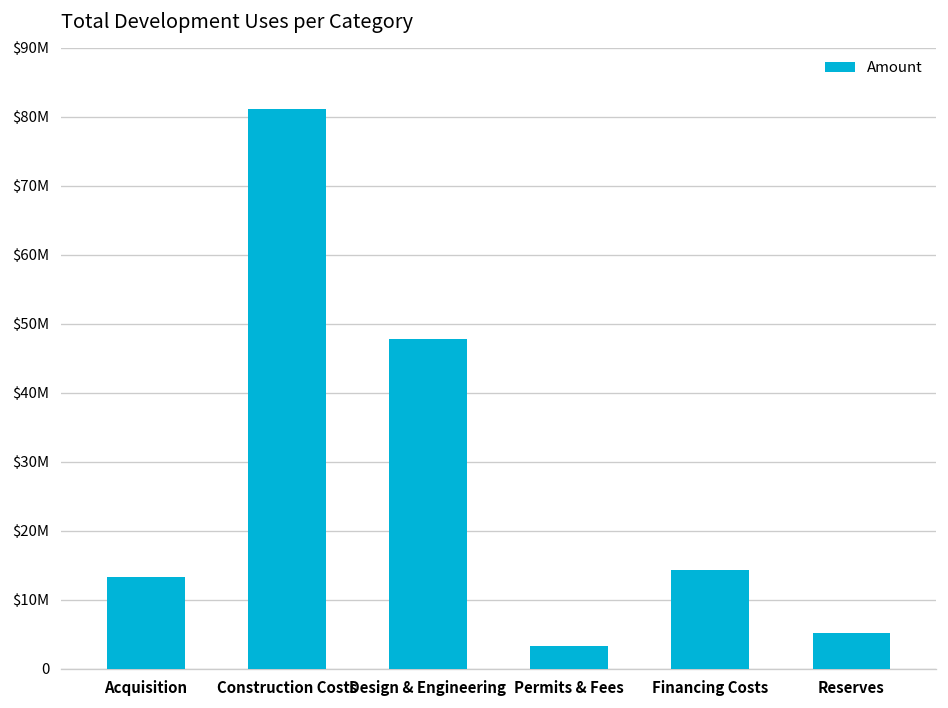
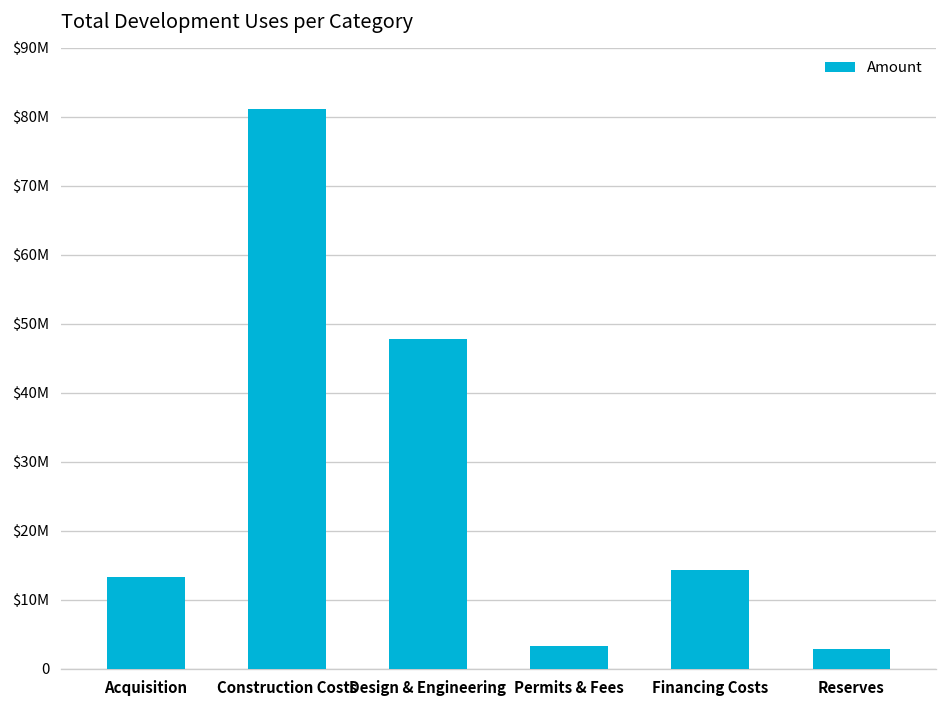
Reserves: $5000000 -> $3000000
